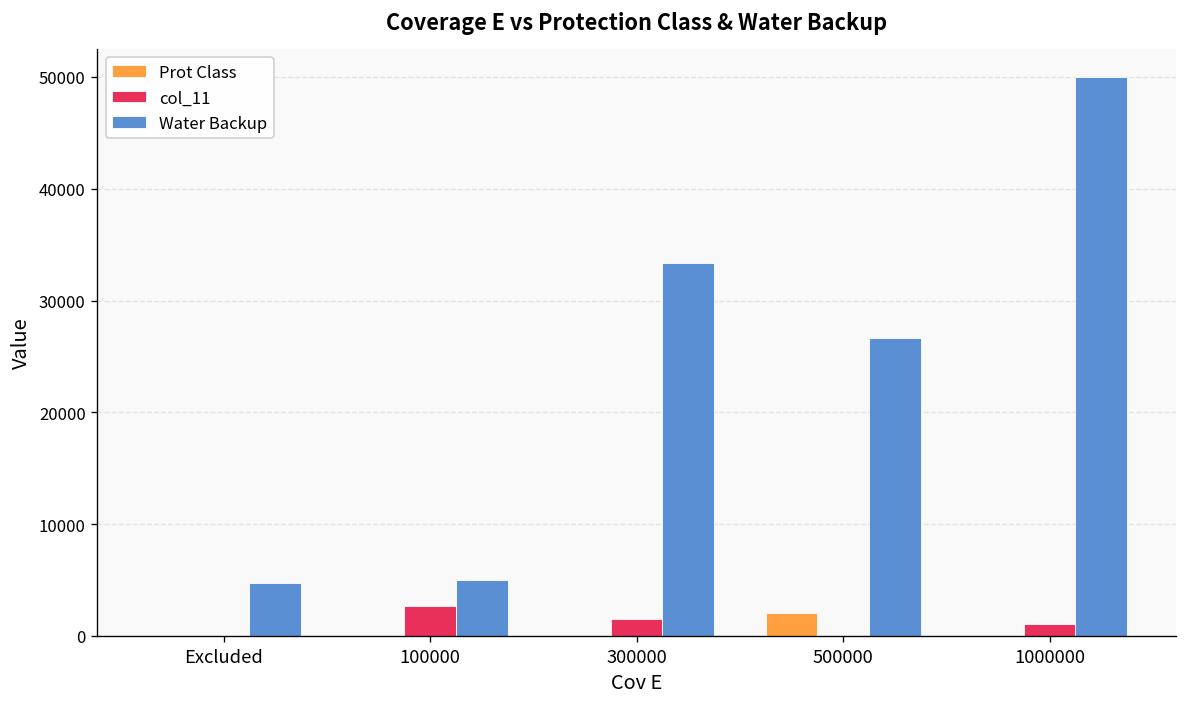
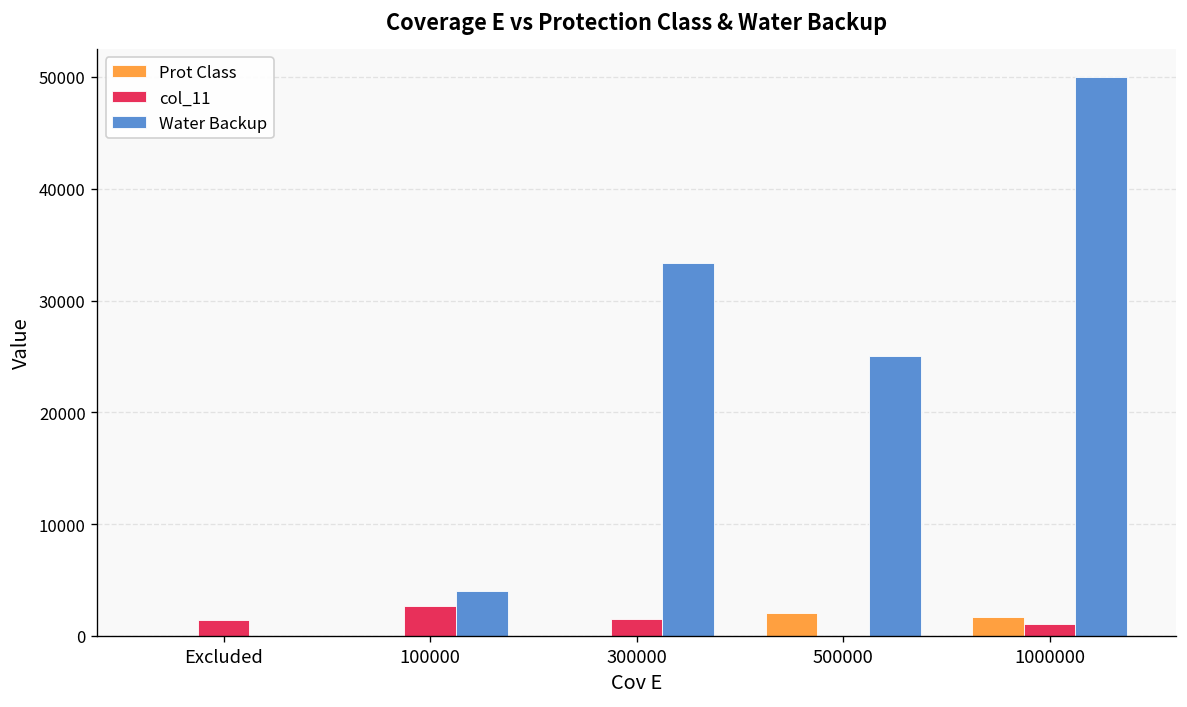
col_11, Excluded: 0 -> 1000
Water Backup, Excluded: 5000 -> 0
Water Backup, 100000: 5000 -> 4000
Water Backup, 500000: 27000 -> 25000
Prot Class, 1000000: 0 -> 2000
